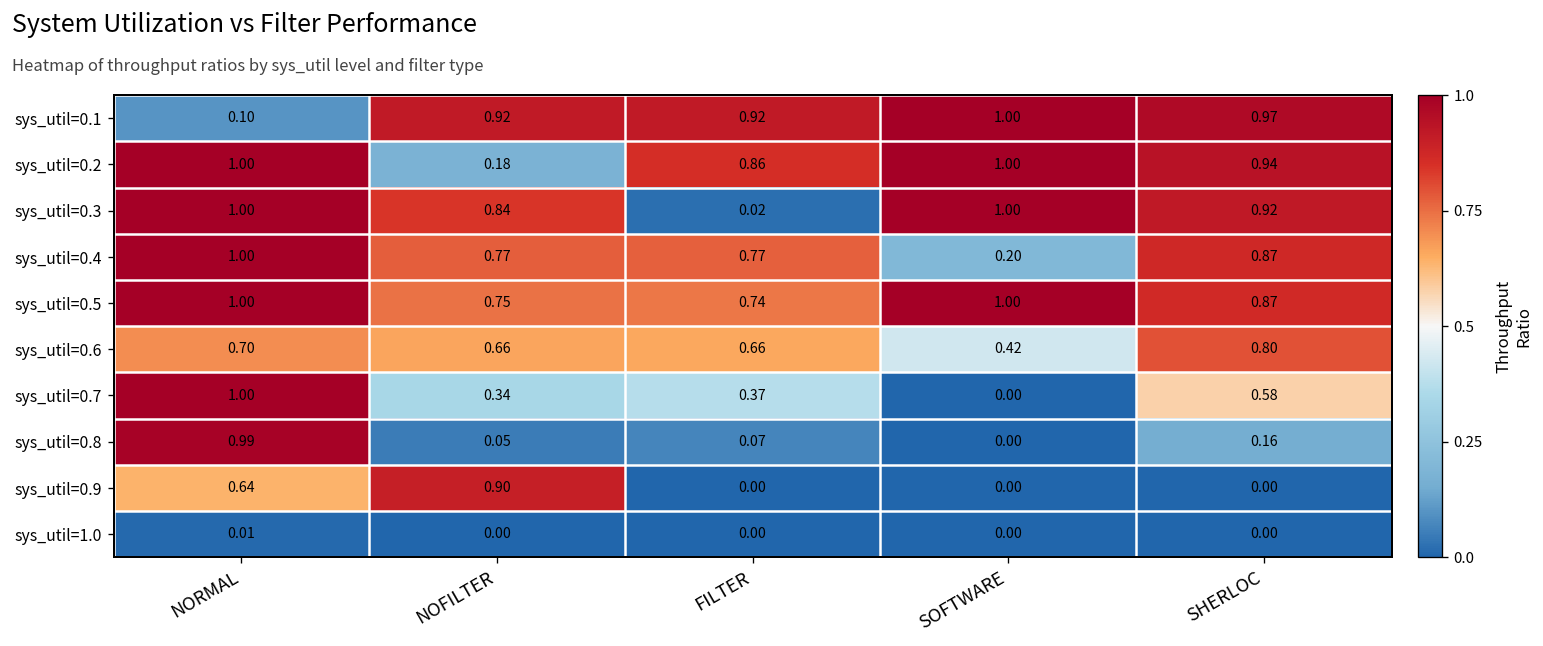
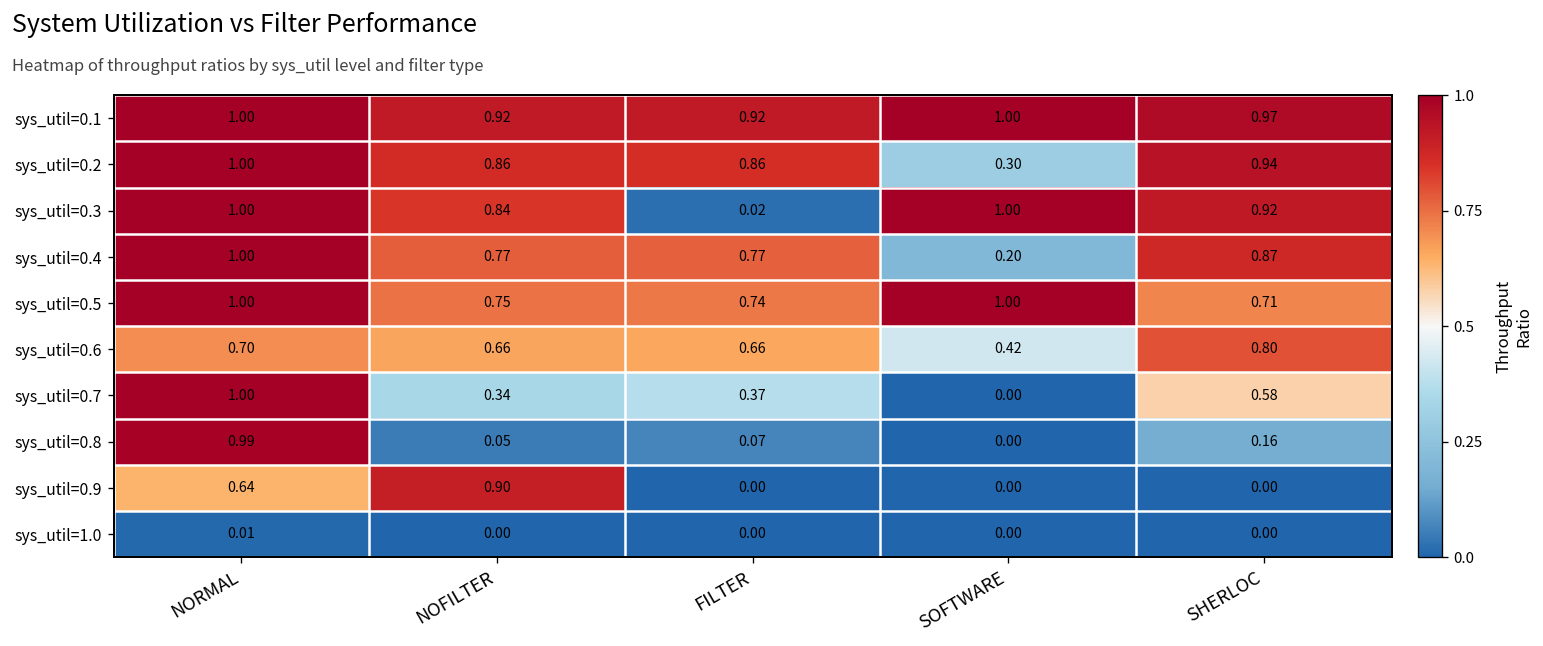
sys_util=0.1, NORMAL: 0.10 -> 1.00
sys_util=0.2, NOFILTER: 0.18 -> 0.86
sys_util=0.2, SOFTWARE: 1.00 -> 0.30
sys_util=0.5, SHERLOC: 0.87 -> 0.71
